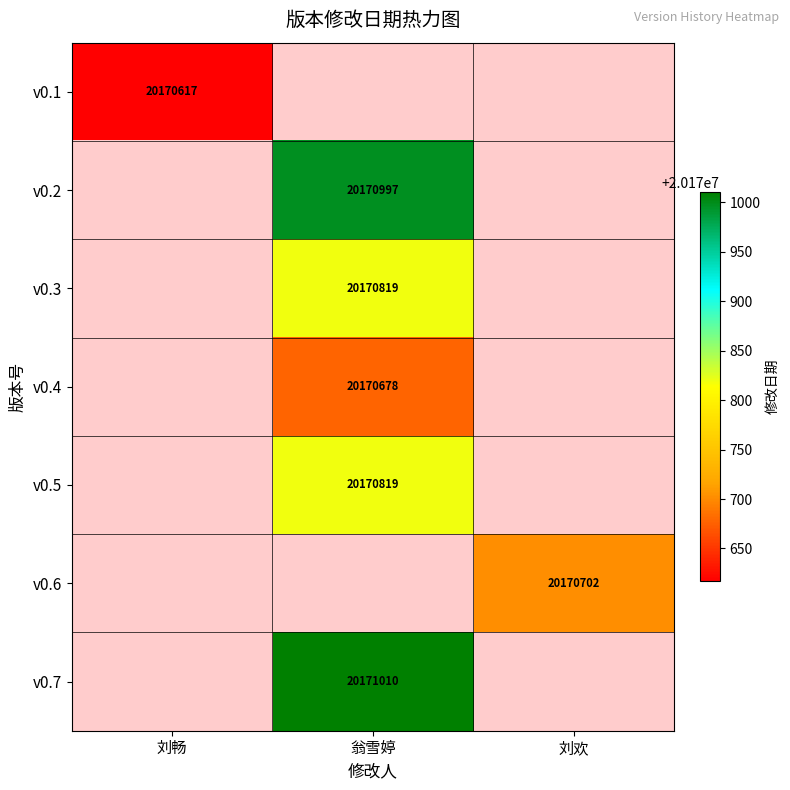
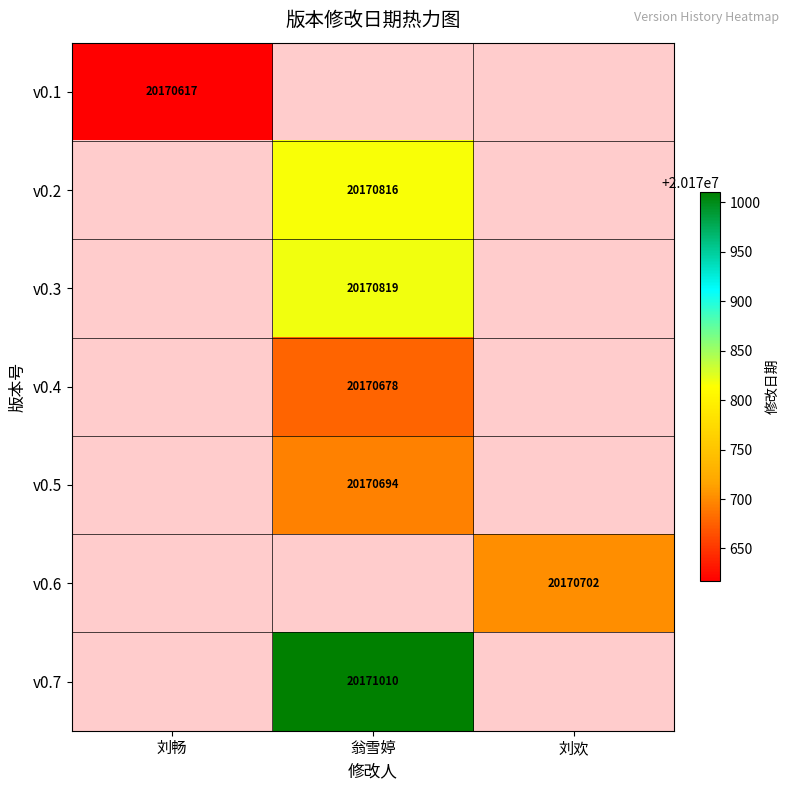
v0.2, 翁雪婷: 20170997 -> 20170816
v0.5, 翁雪婷: 20170819 -> 20170694
